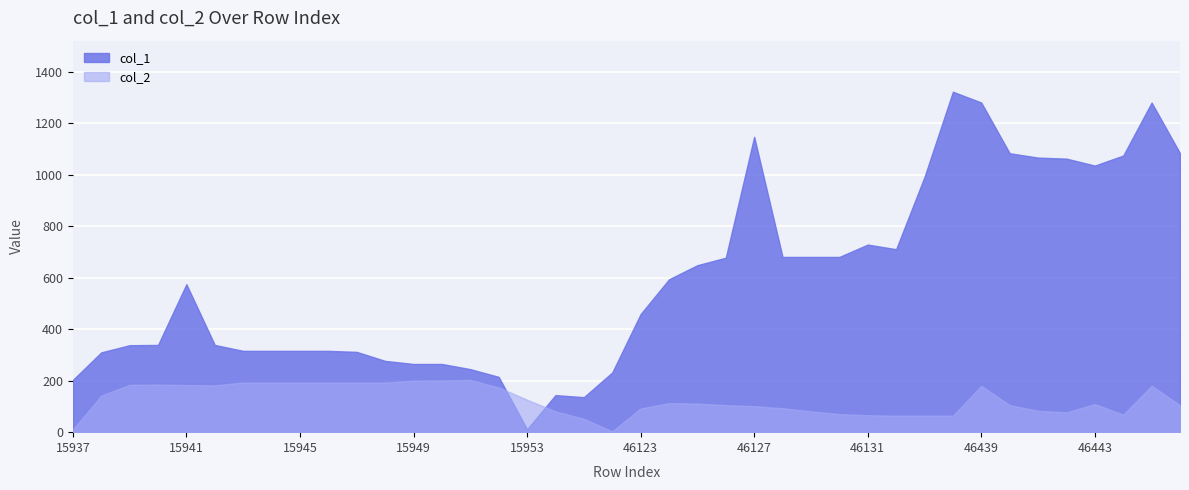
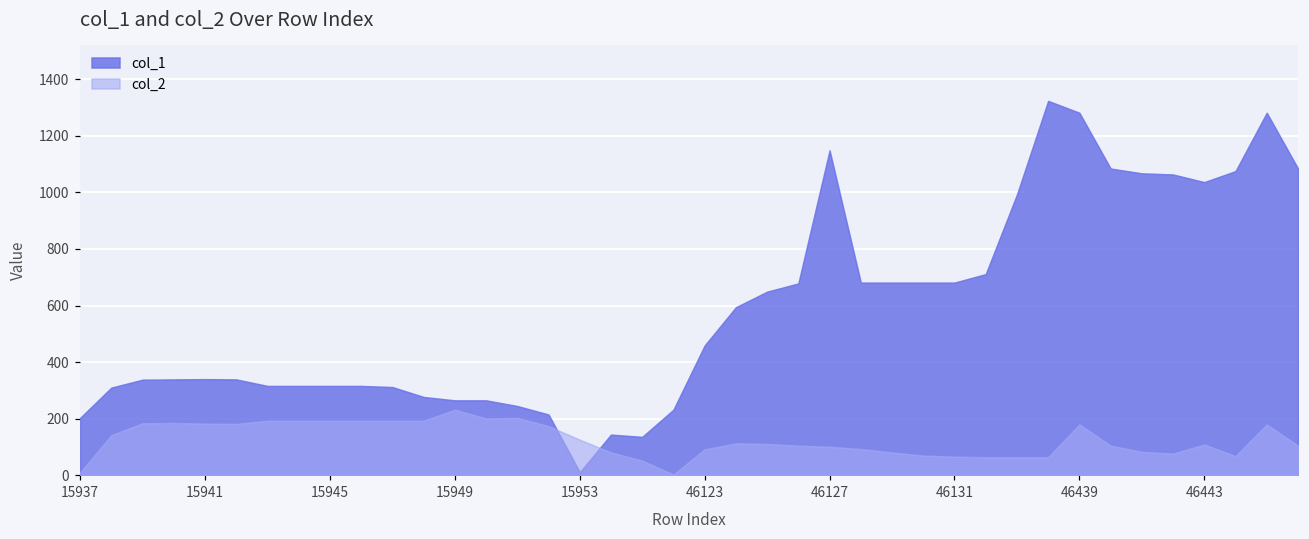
col_1, 15941: 580 -> 340
col_2, 15949: 200 -> 230
col_1, 46131: 730 -> 680
